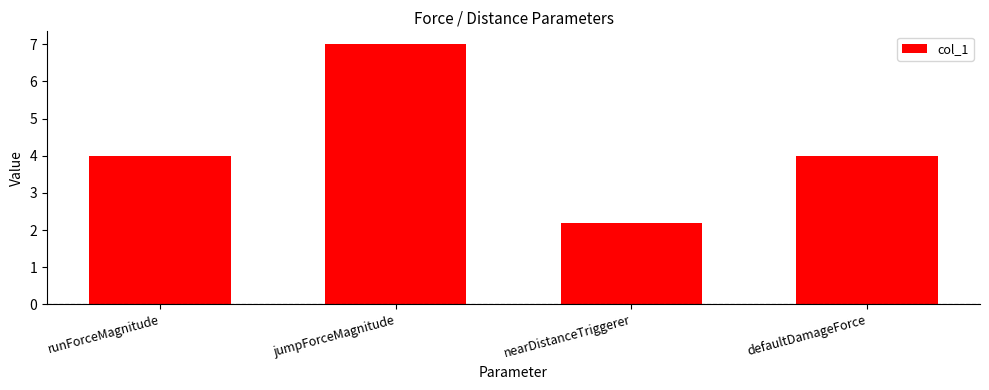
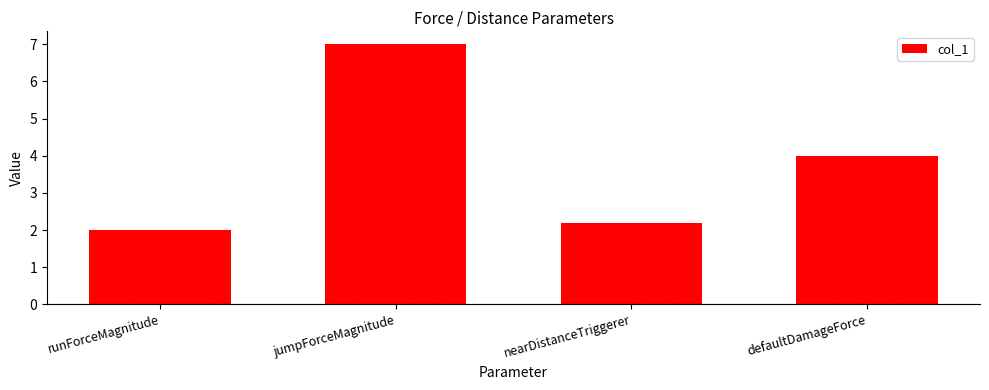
runForceMagnitude: 4 -> 2
